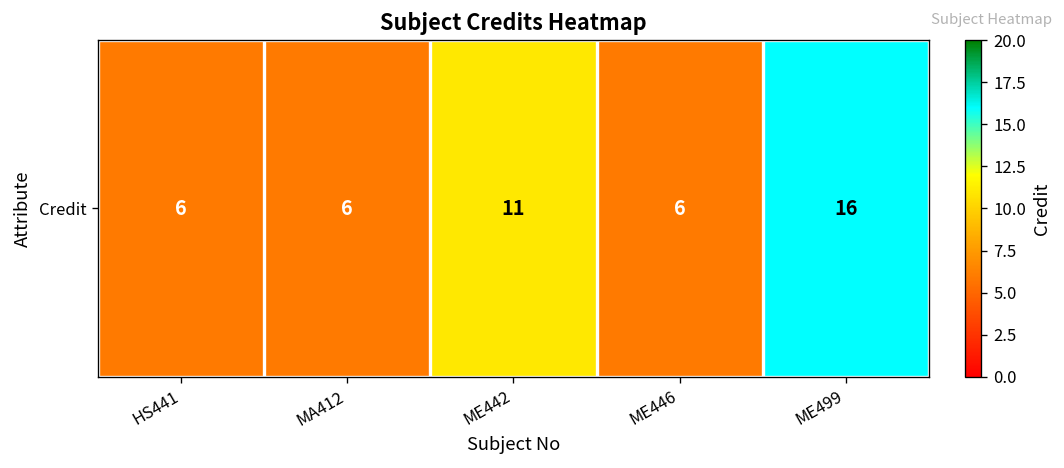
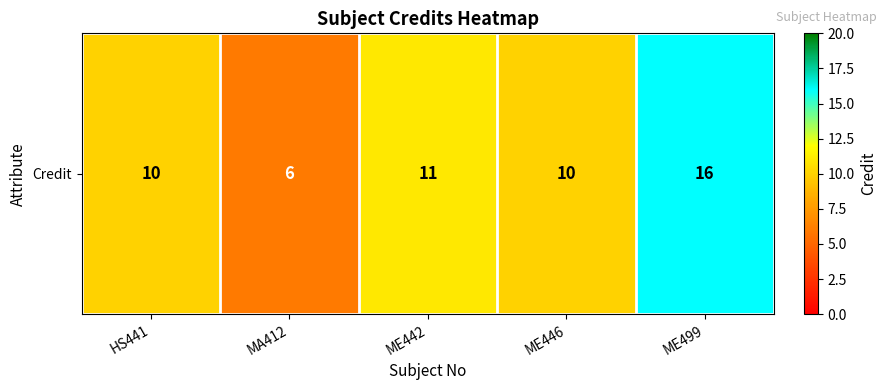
Credit, HS441: 6 -> 10
Credit, ME446: 6 -> 10
